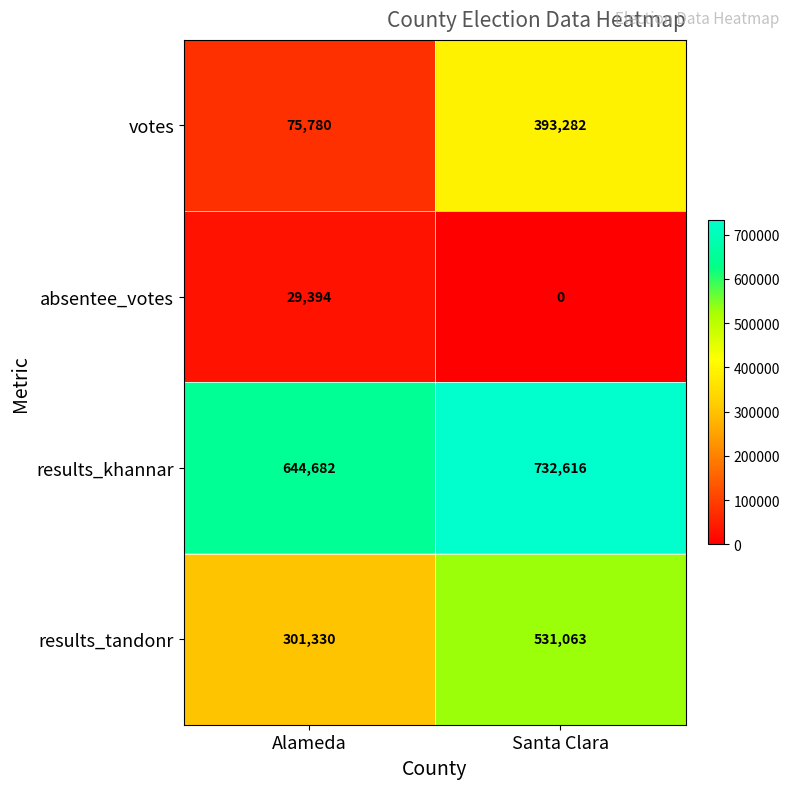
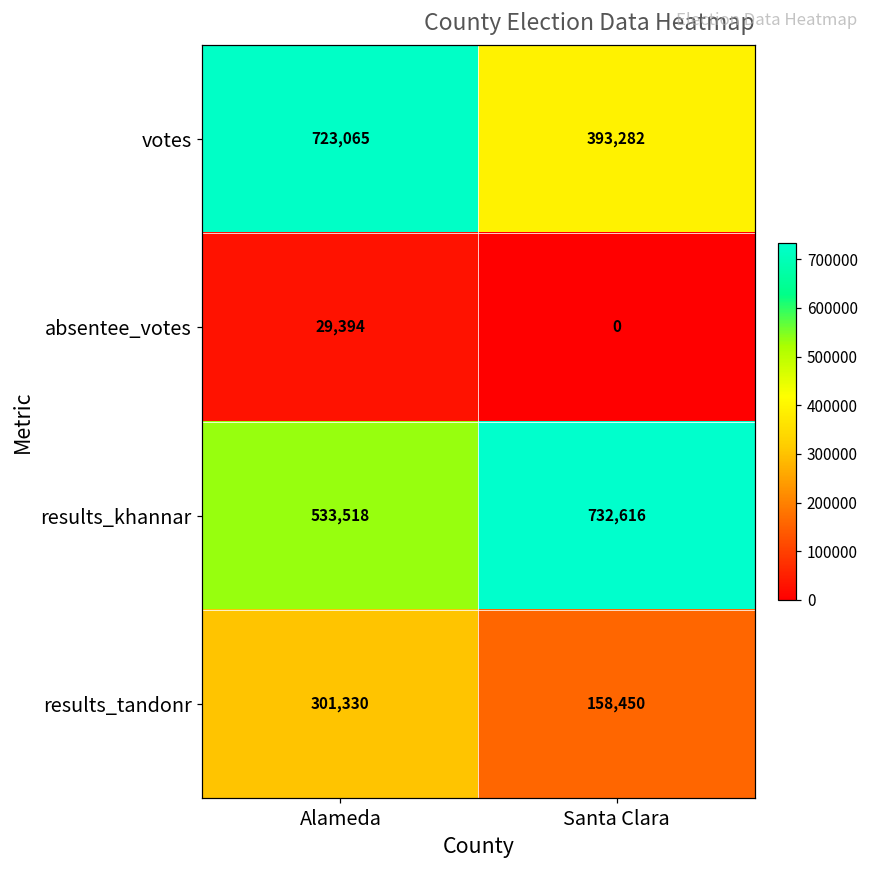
votes, Alameda: 75,780 -> 723,065
results_khannar, Alameda: 644,682 -> 533,518
results_tandonr, Santa Clara: 531,063 -> 158,450
